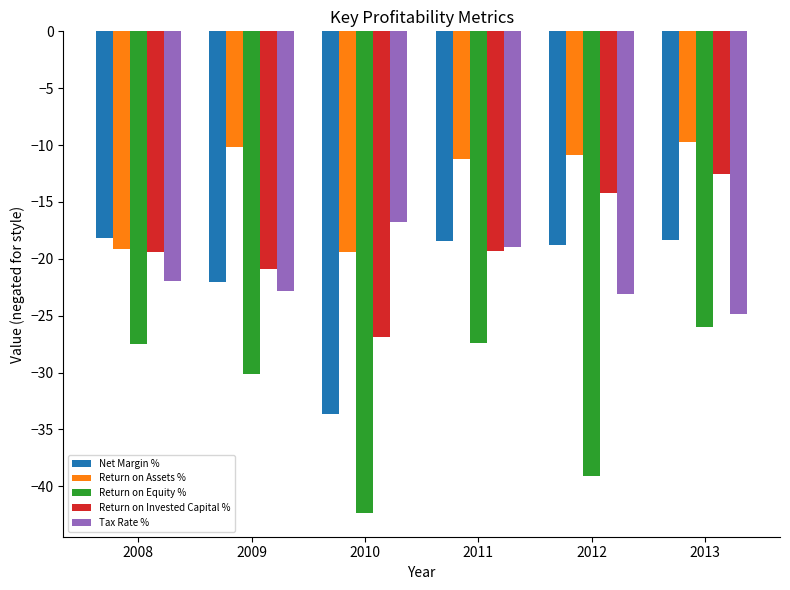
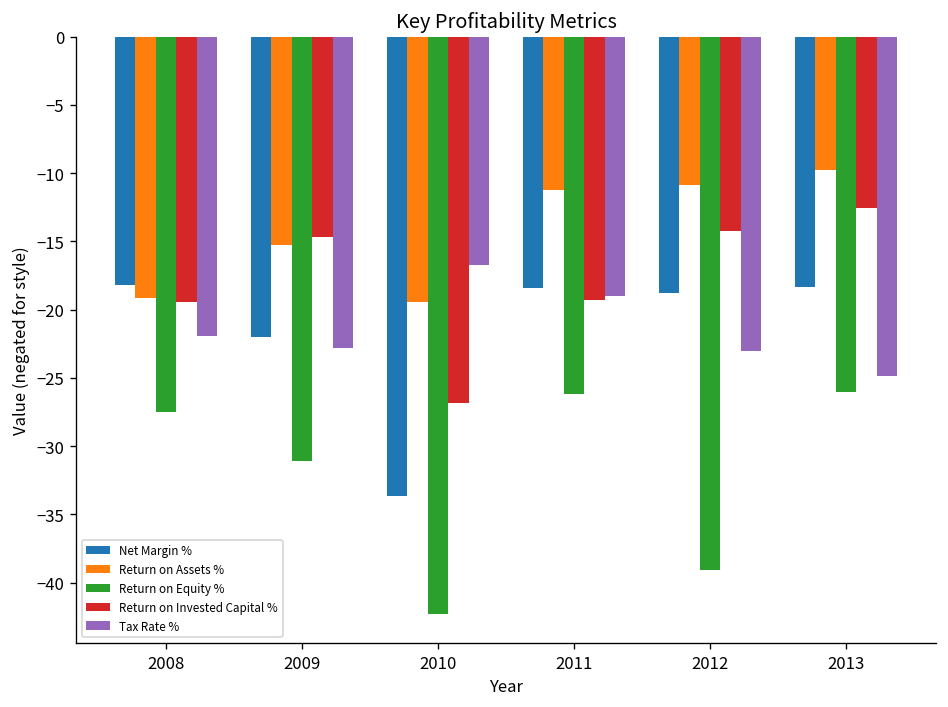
Return on Assets %, 2009: -10.2 -> -15.3
Return on Equity %, 2009: -30.2 -> -31.1
Return on Invested Capital %, 2009: -20.9 -> -14.7
Return on Equity %, 2011: -27.4 -> -26.2
